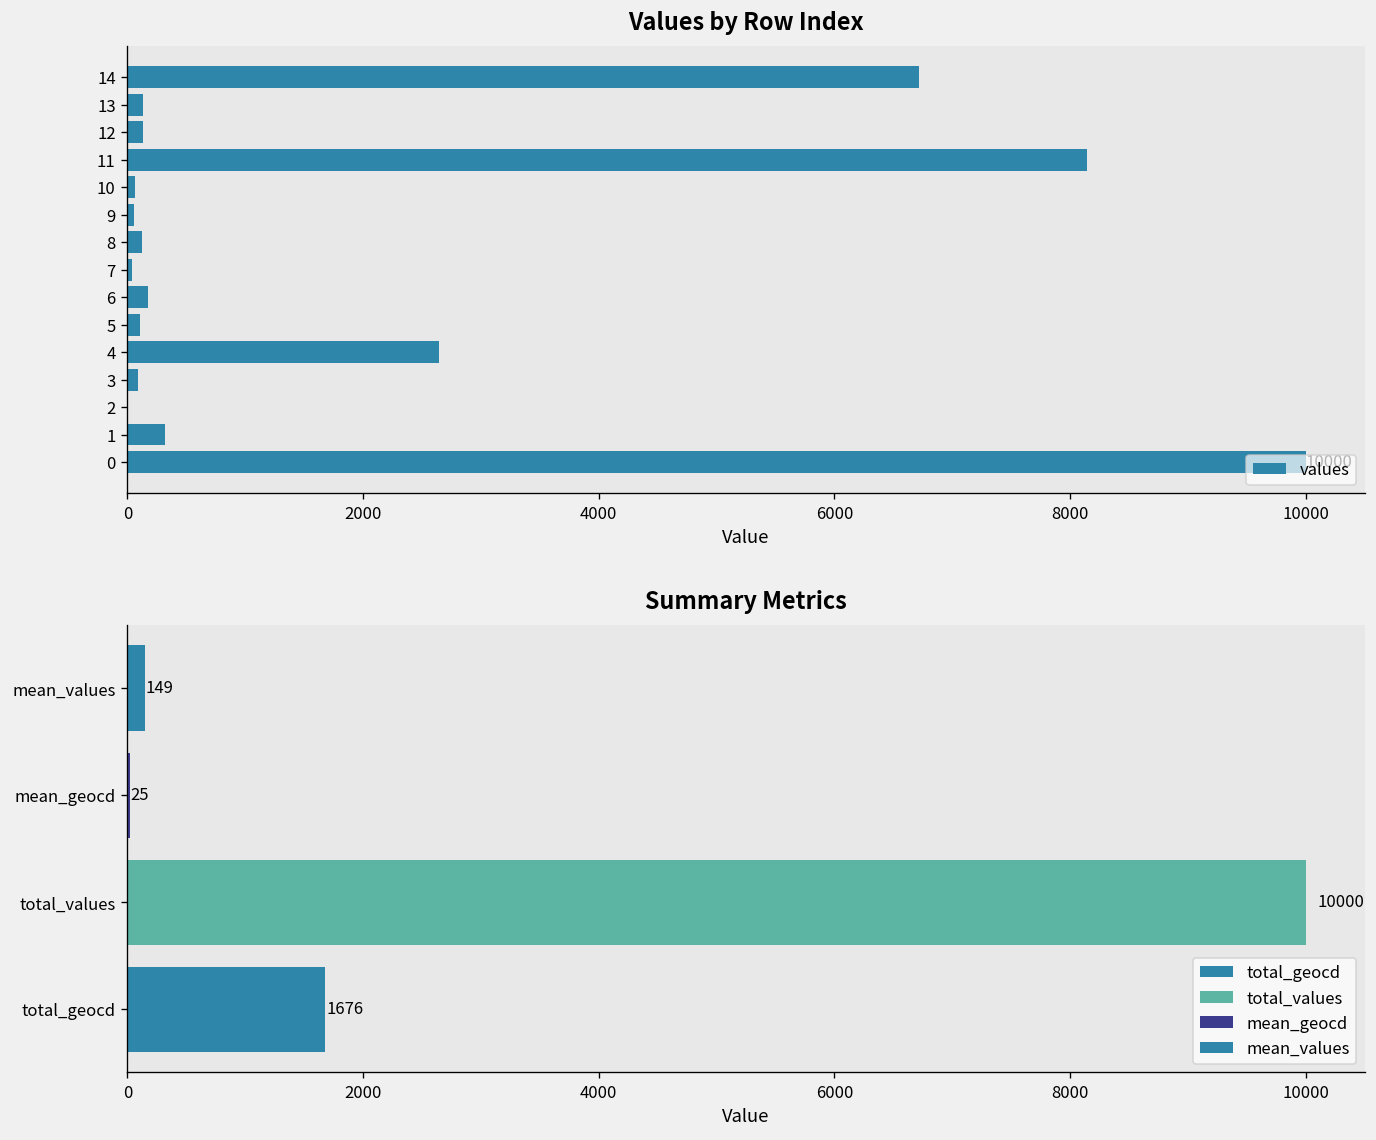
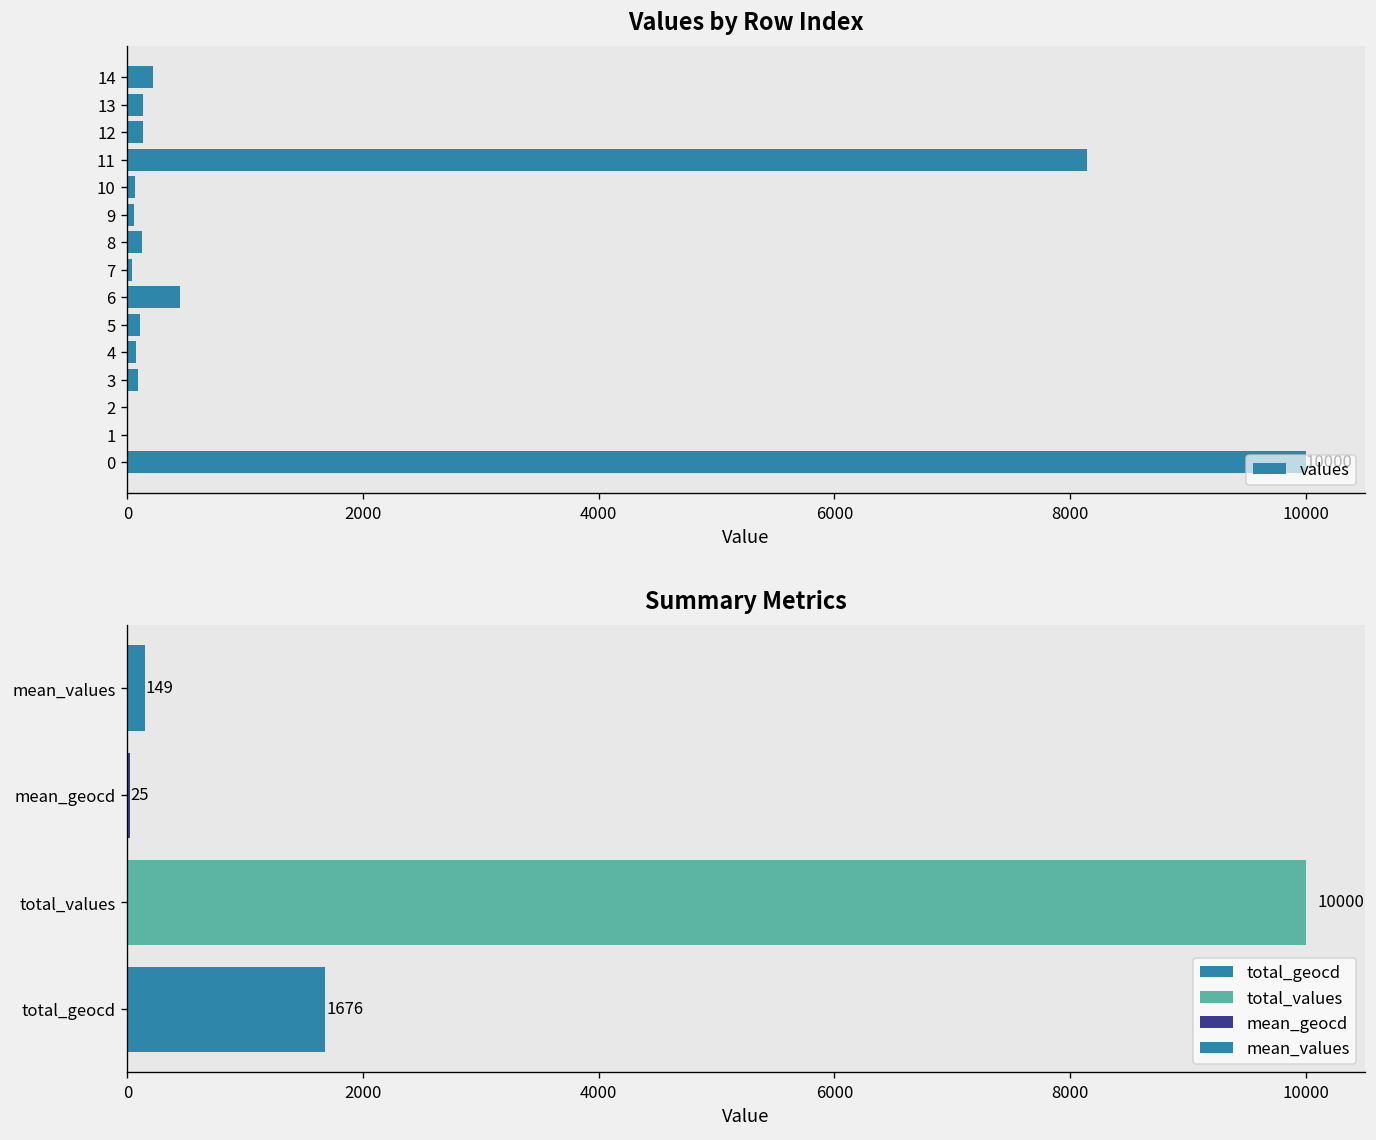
Values by Row Index, 14: 6700 -> 200
Values by Row Index, 6: 200 -> 400
Values by Row Index, 4: 2600 -> 100
Values by Row Index, 1: 300 -> 0
